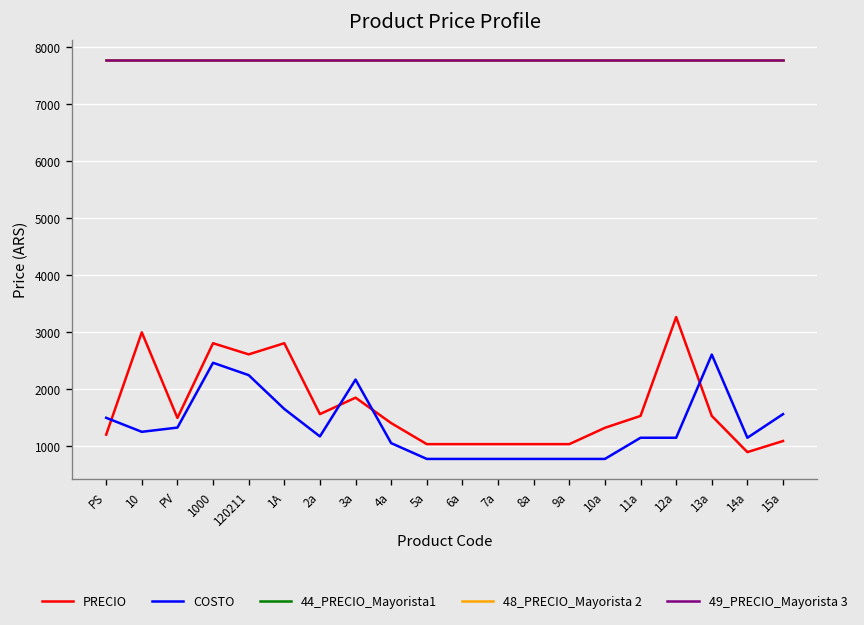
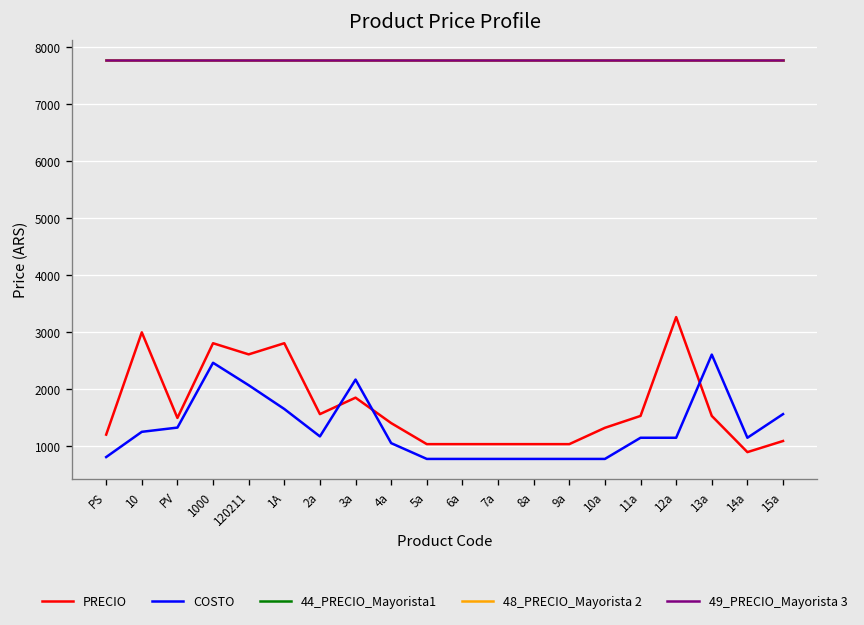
COSTO, PS: 1500 -> 800
COSTO, 120211: 2200 -> 2100
